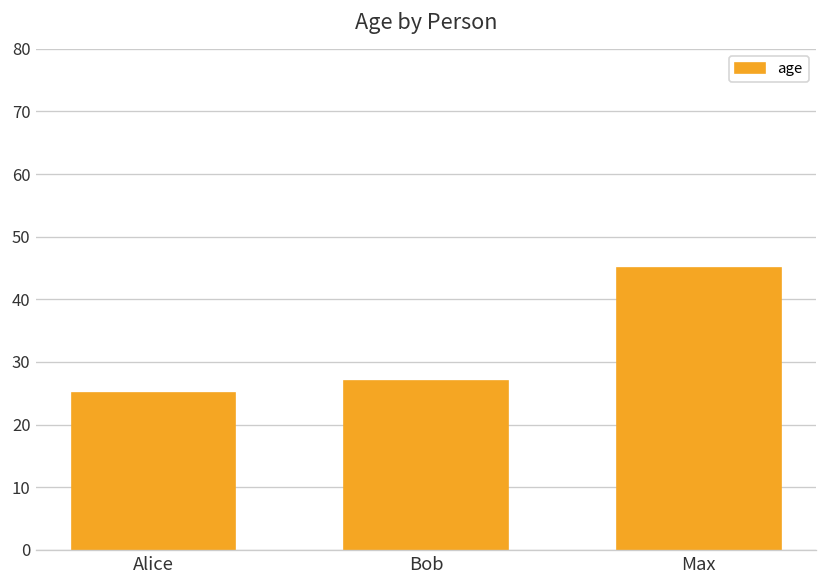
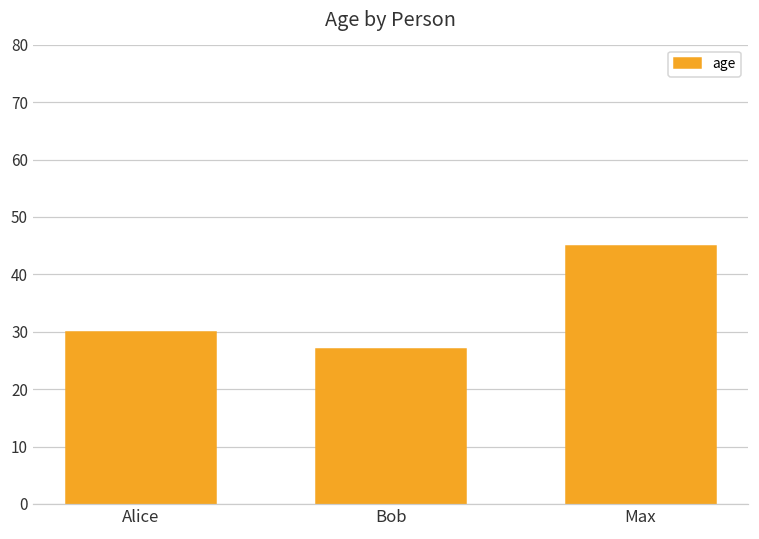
Alice: 25 -> 30
